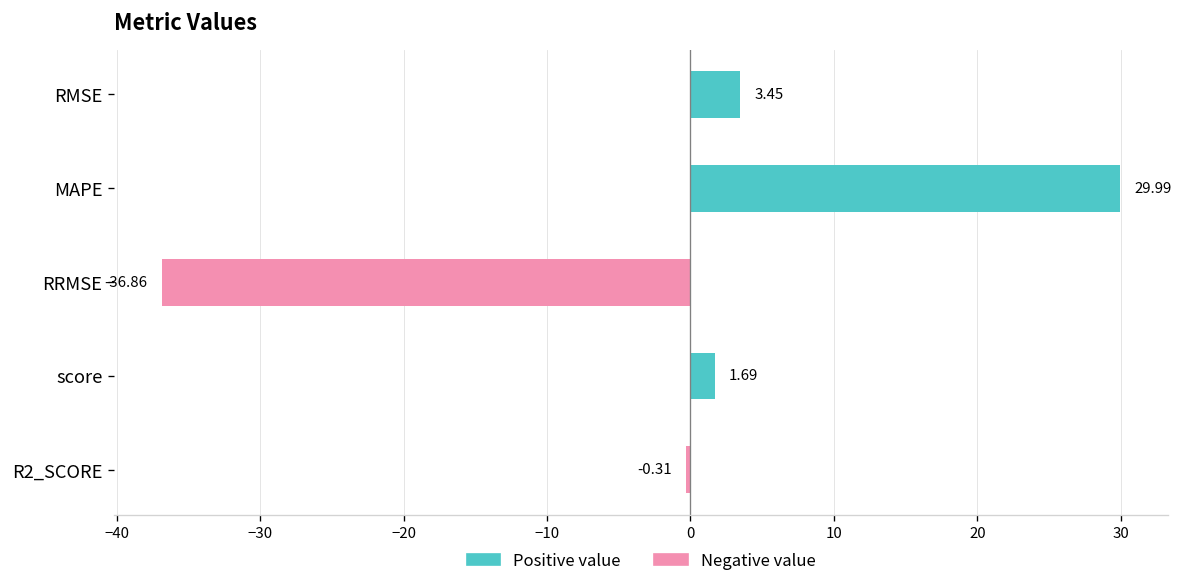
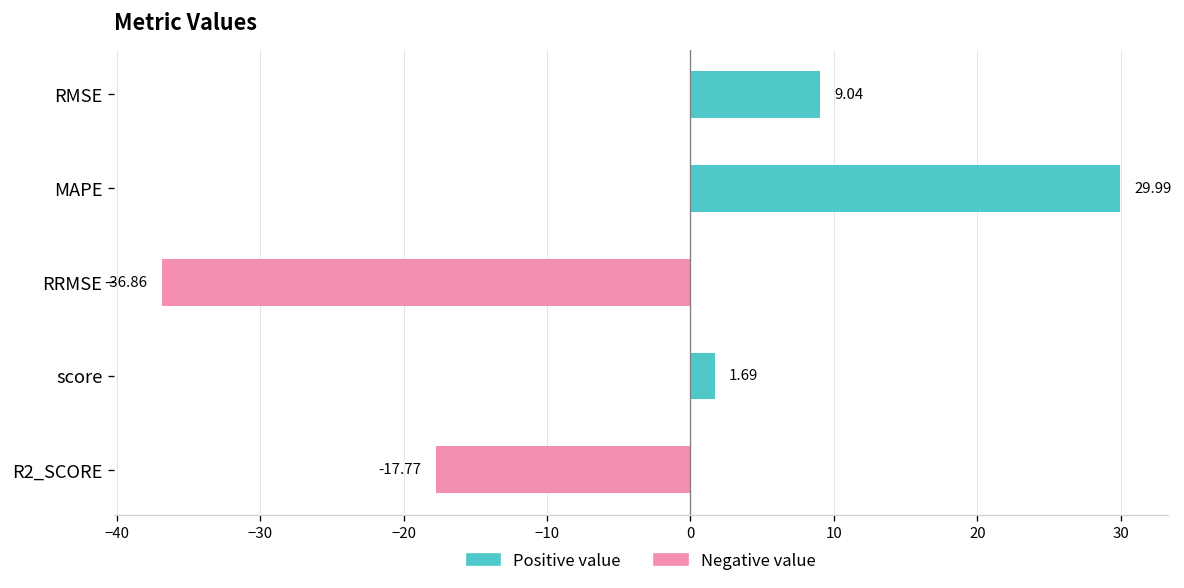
RMSE: 3.45 -> 9.04
R2_SCORE: -0.31 -> -17.77
